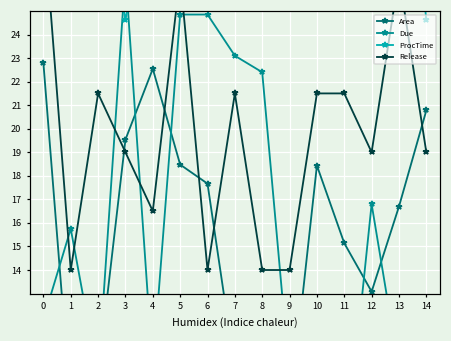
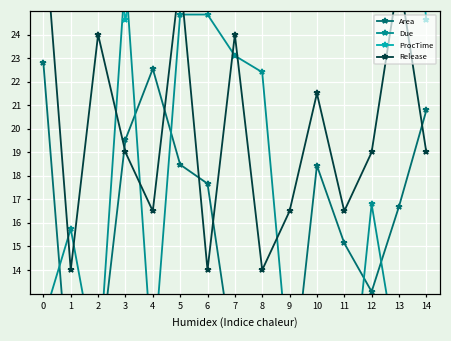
Release, 2: 21.5 -> 24.0
Release, 7: 21.5 -> 24.0
Release, 9: 14.0 -> 16.5
Release, 11: 21.5 -> 16.5
